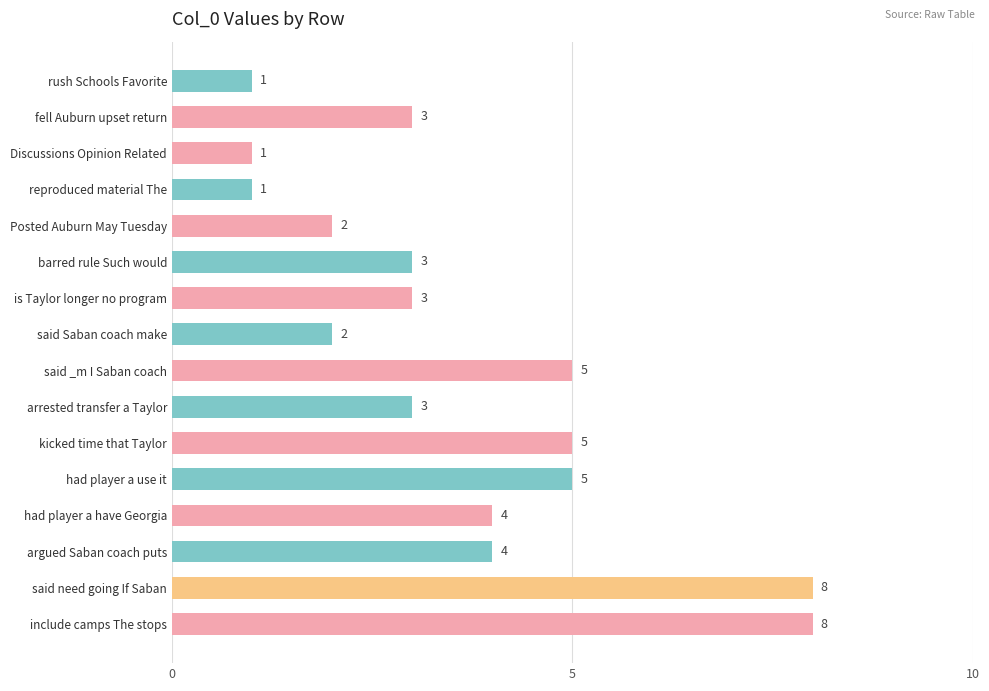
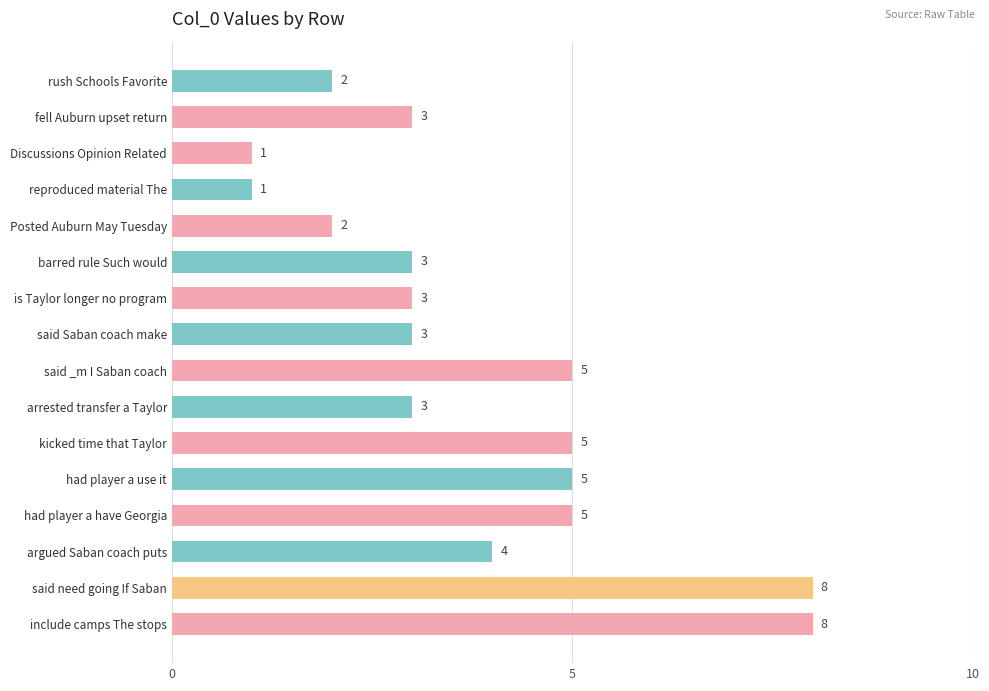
rush Schools Favorite: 1 -> 2
said Saban coach make: 2 -> 3
had player a have Georgia: 4 -> 5
